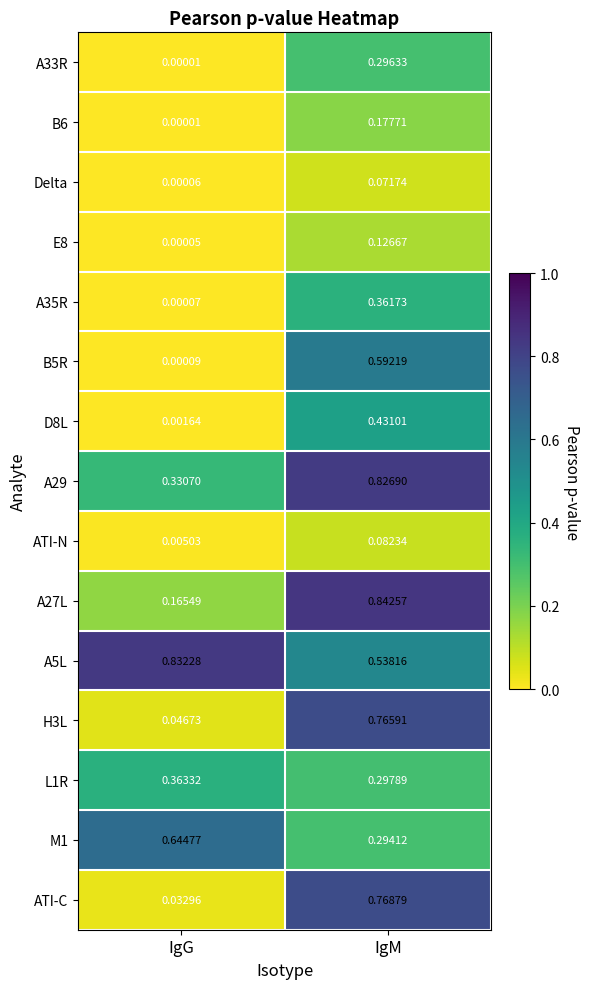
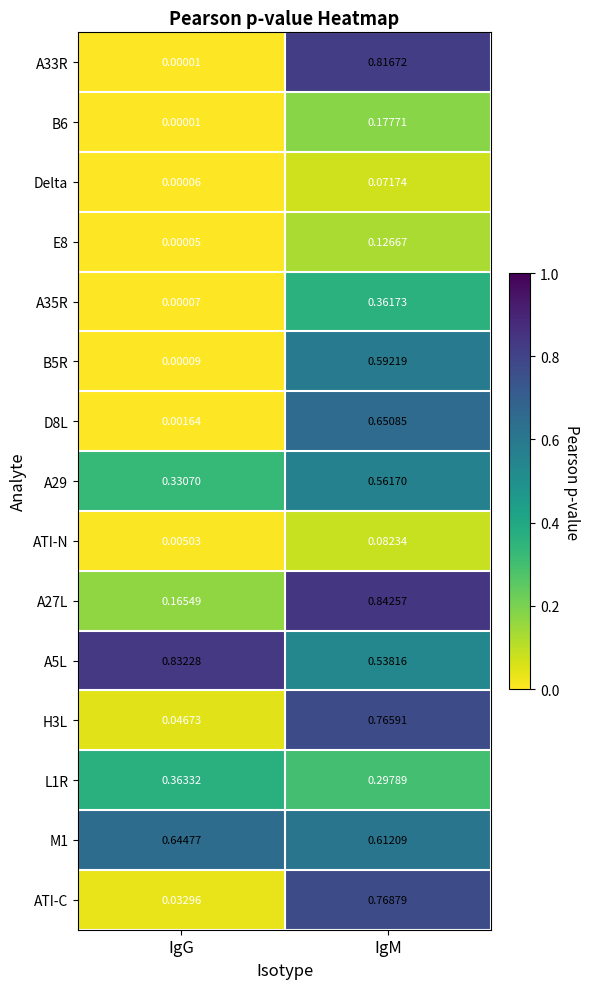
A33R, IgM: 0.29633 -> 0.81672
D8L, IgM: 0.43101 -> 0.65085
A29, IgM: 0.82690 -> 0.56170
M1, IgM: 0.29412 -> 0.61209
